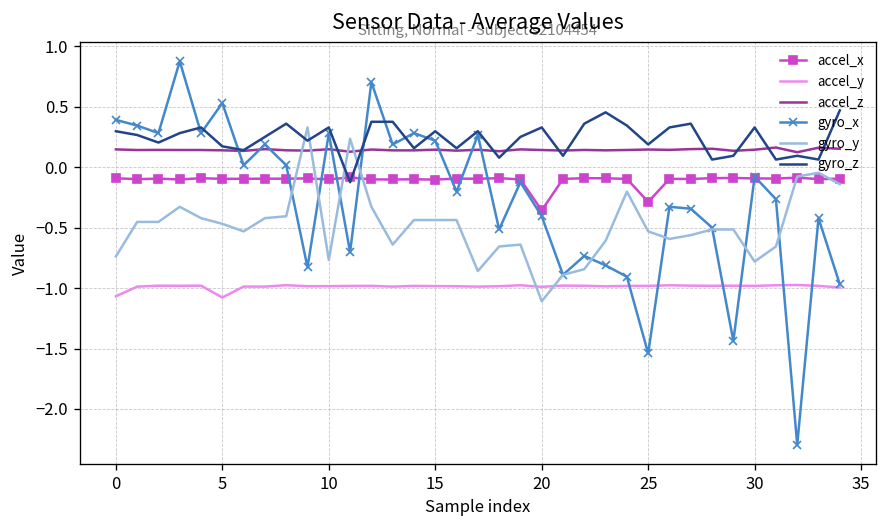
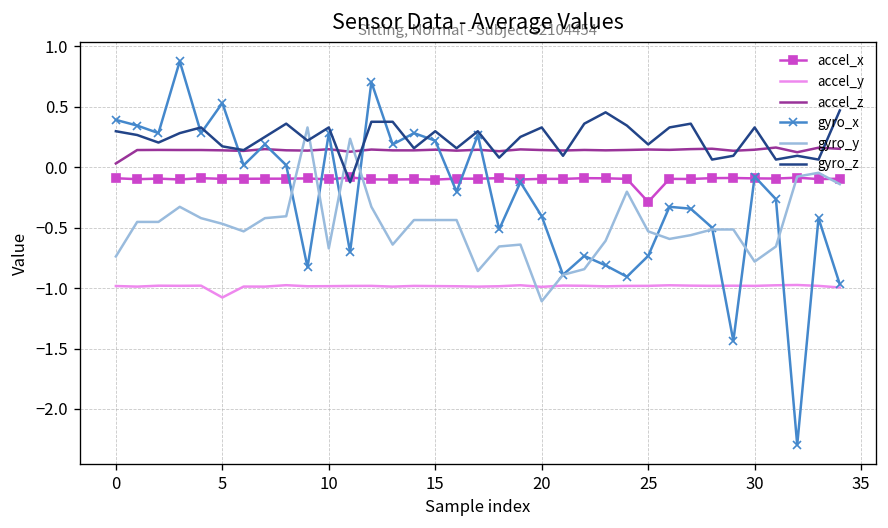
accel_y, 0: -1.07 -> -0.98
accel_z, 0: 0.15 -> 0.03
gyro_y, 10: -0.77 -> -0.67
accel_x, 20: -0.36 -> -0.10
gyro_x, 25: -1.54 -> -0.73
